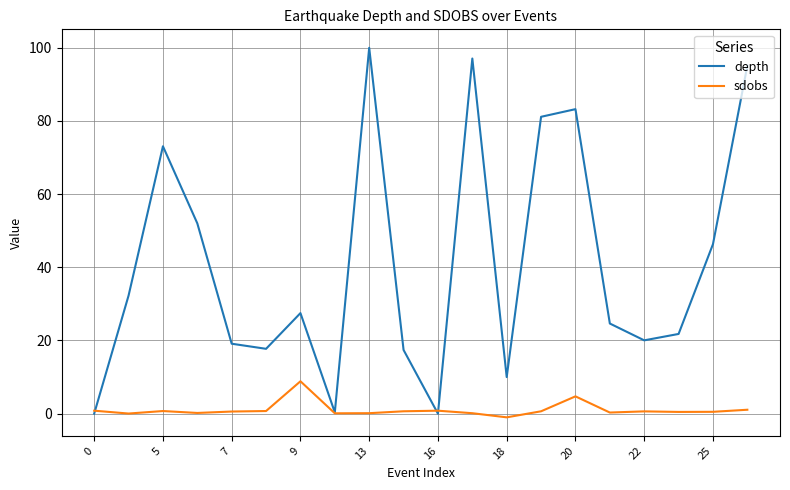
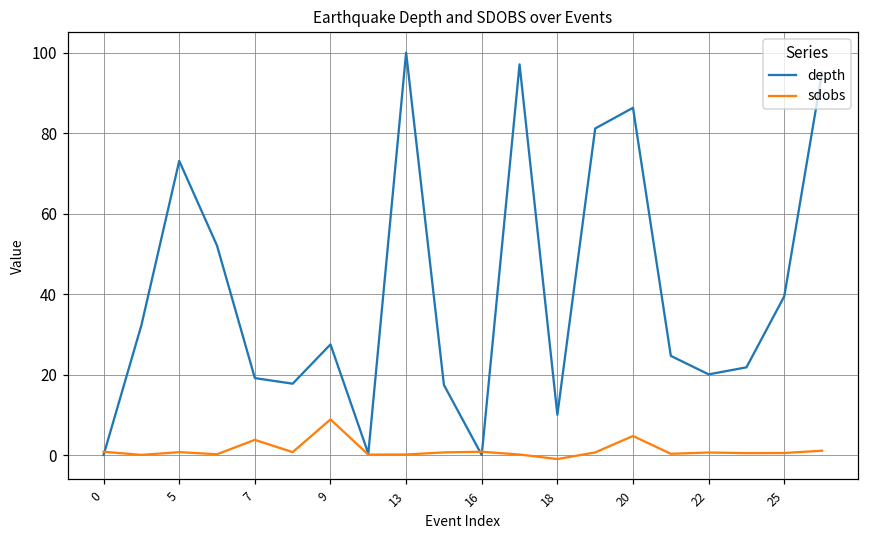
sdobs, 7: 1 -> 4
depth, 20: 83 -> 86
depth, 25: 46 -> 39
